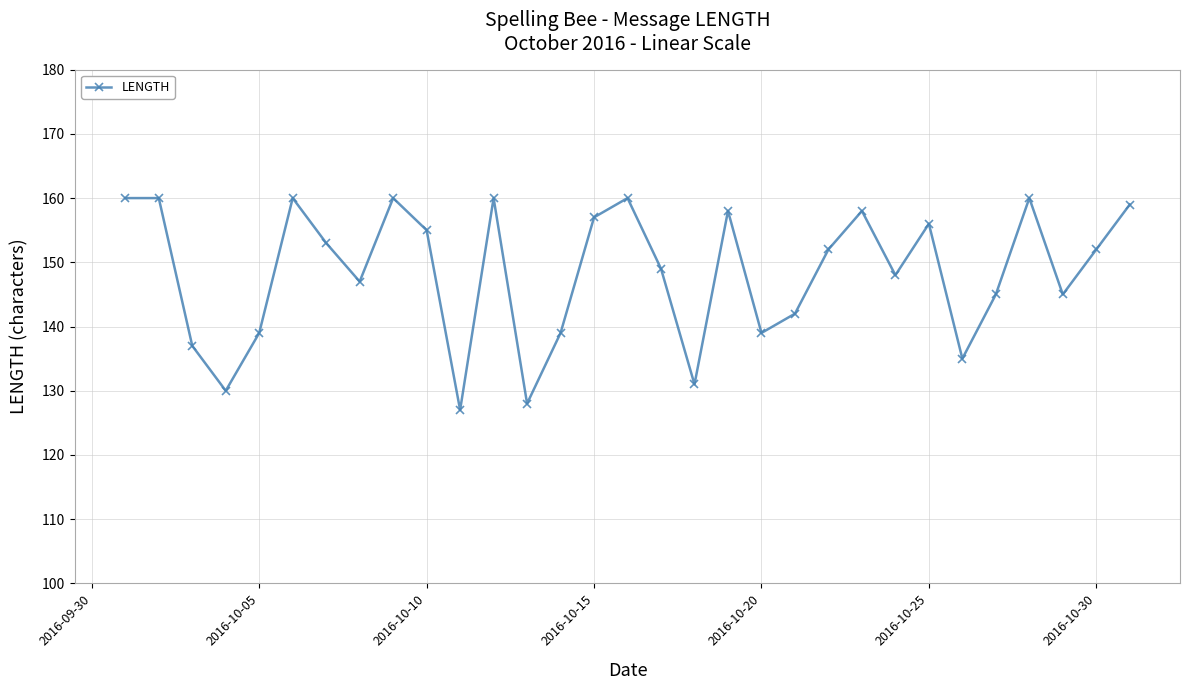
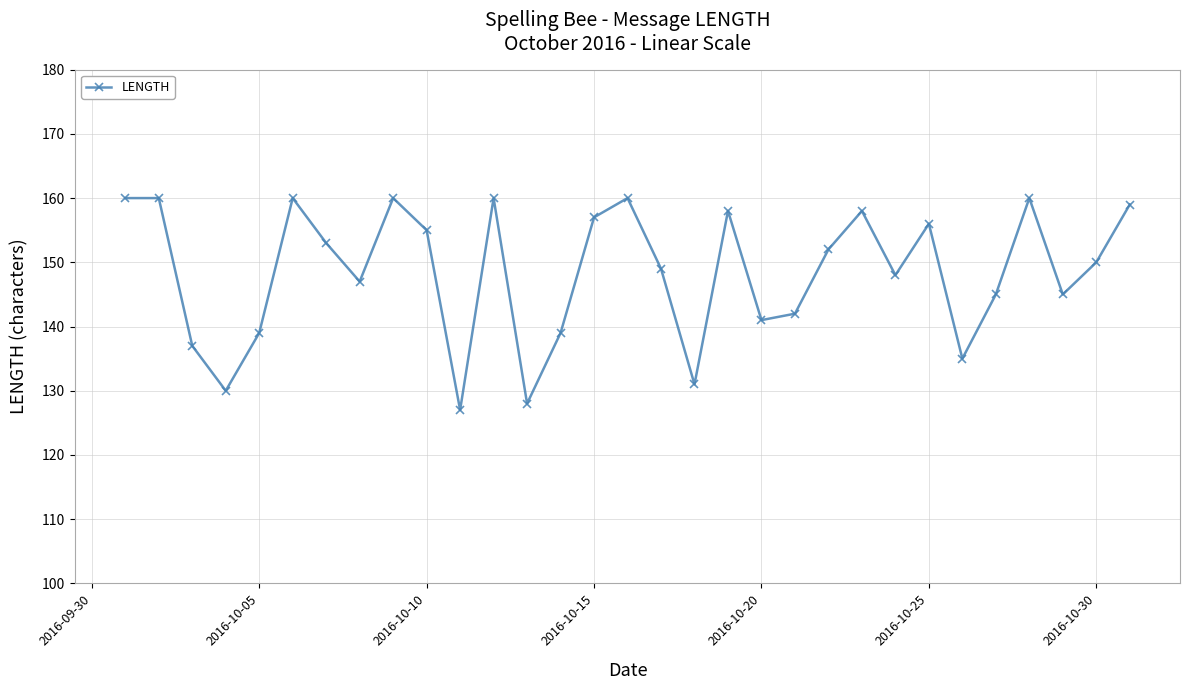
2016-10-20: 139 -> 141
2016-10-30: 152 -> 150
